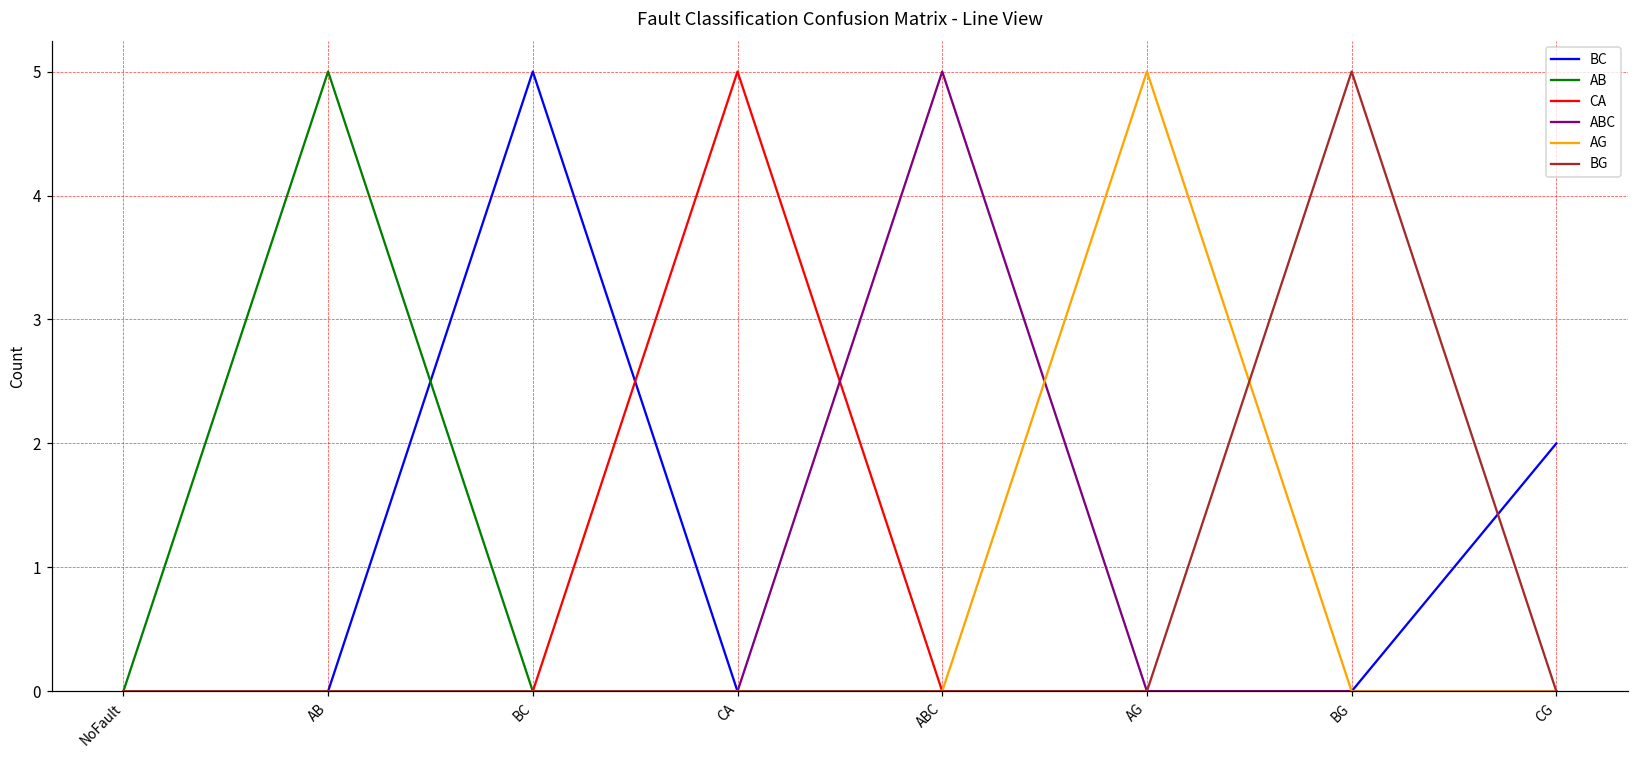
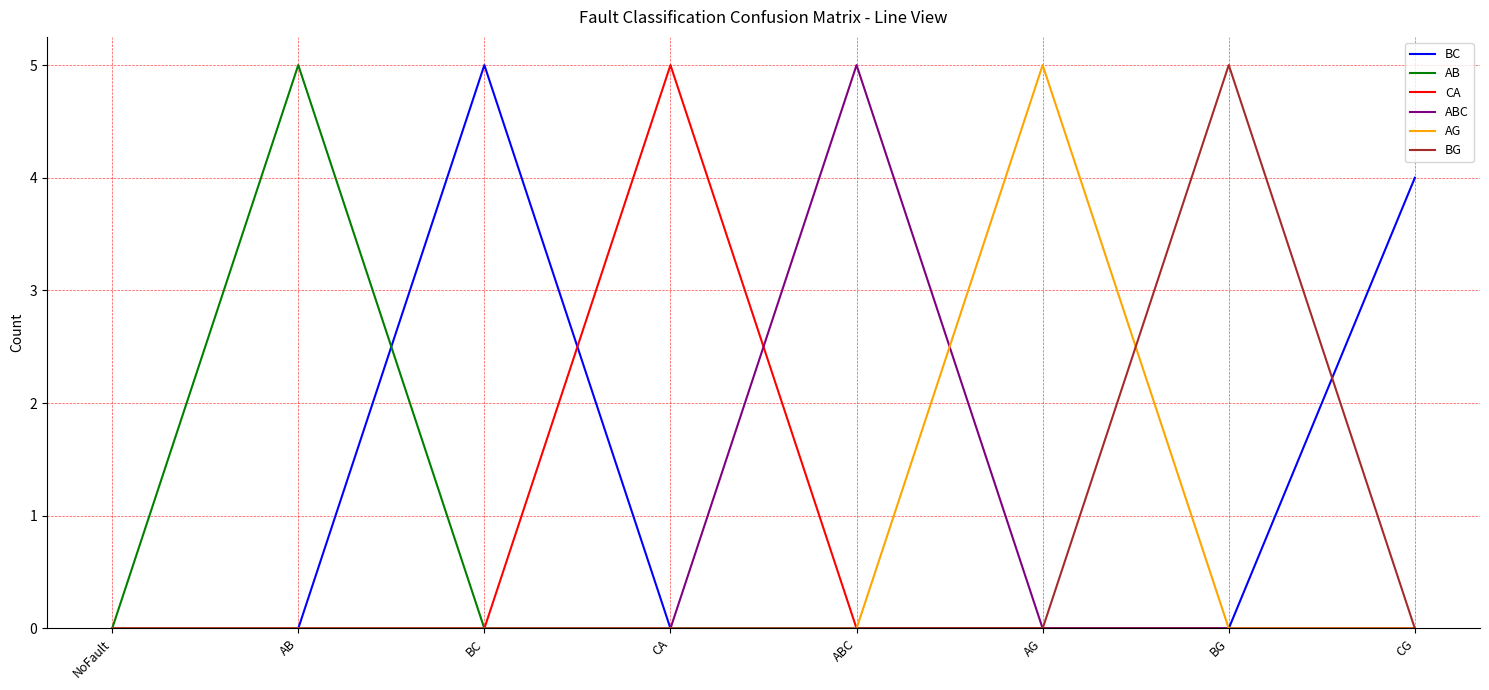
BC, CG: 2 -> 4
